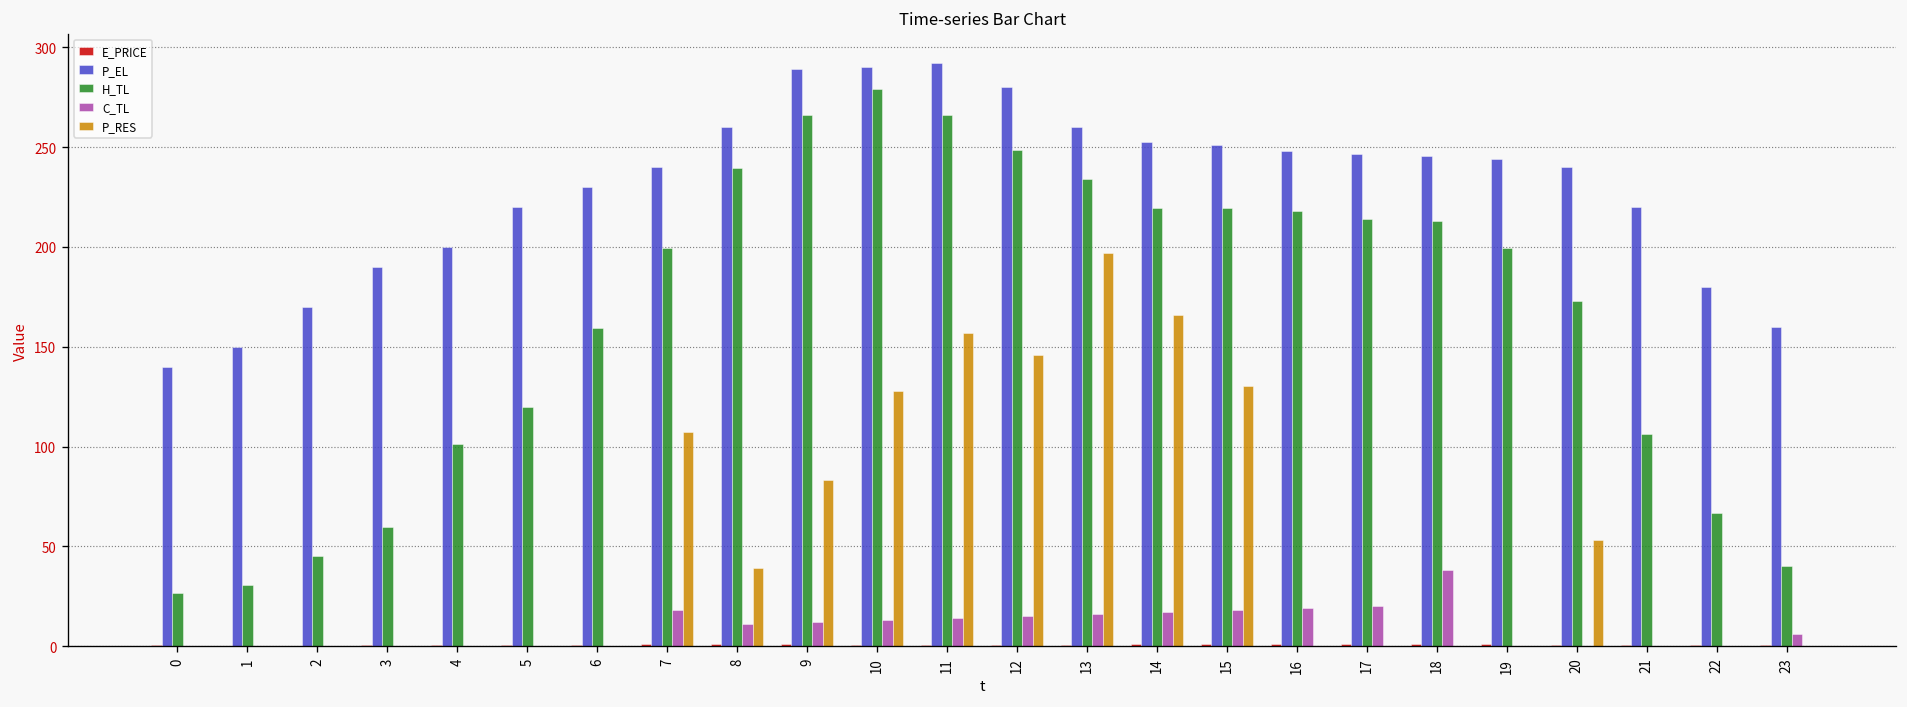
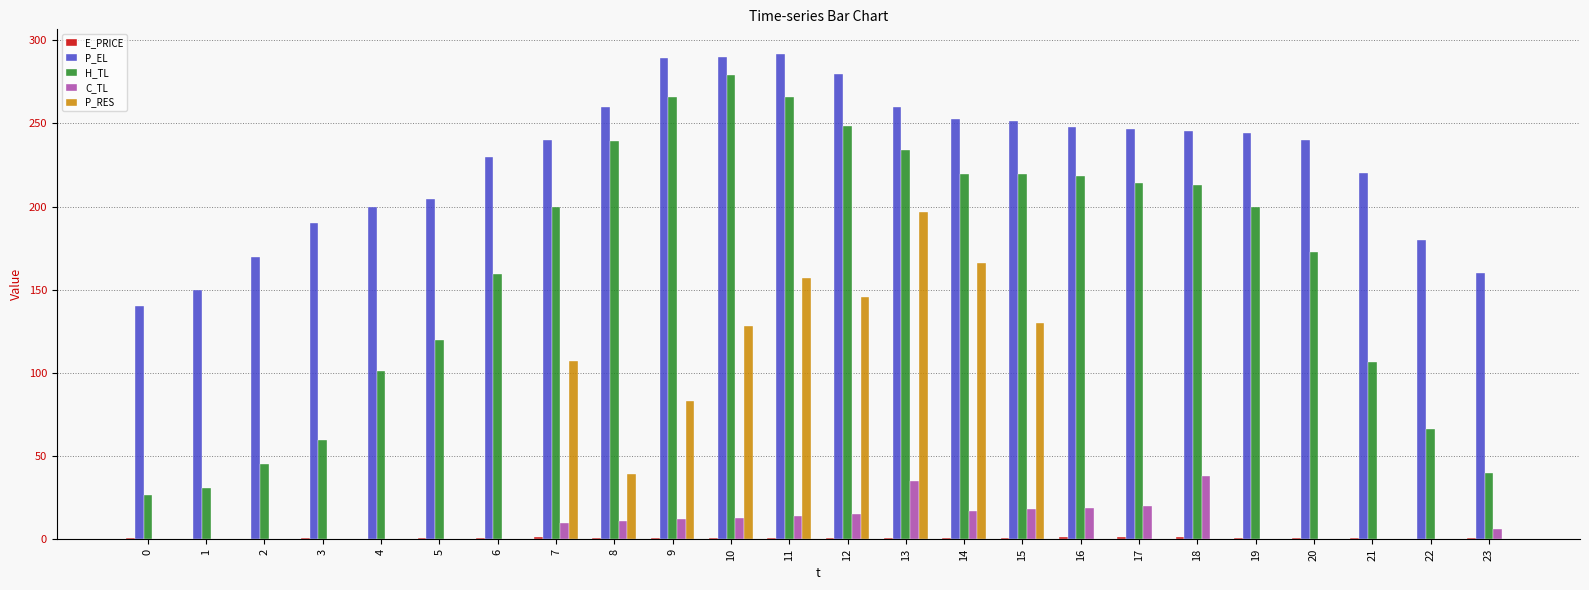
P_EL, 5: 220 -> 204
C_TL, 7: 18 -> 10
C_TL, 13: 16 -> 35
P_RES, 20: 53 -> 0
